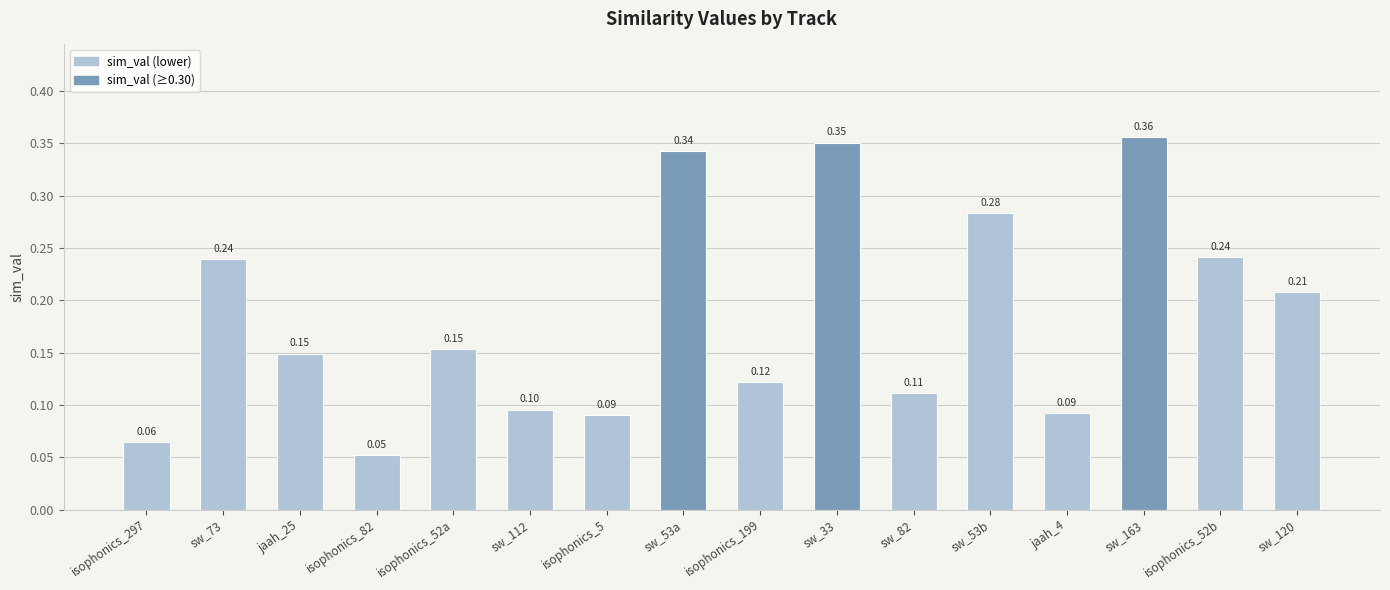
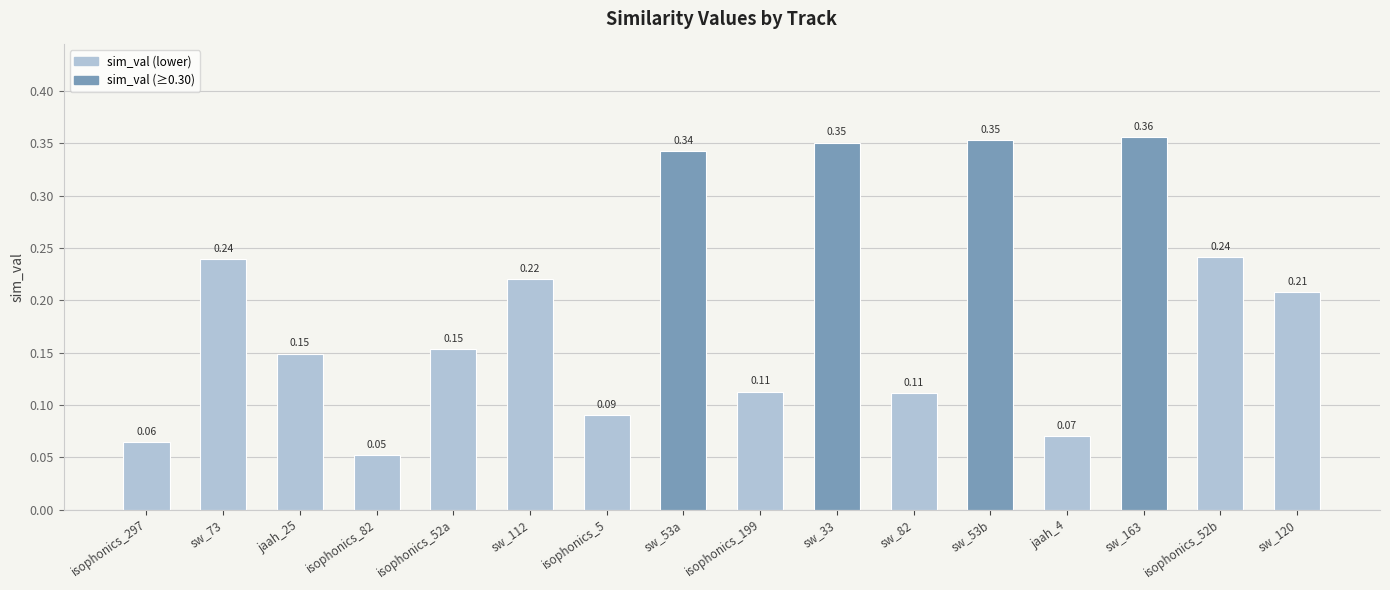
sw_112: 0.10 -> 0.22
isophonics_199: 0.12 -> 0.11
sw_53b: 0.28 -> 0.35
jaah_4: 0.09 -> 0.07
